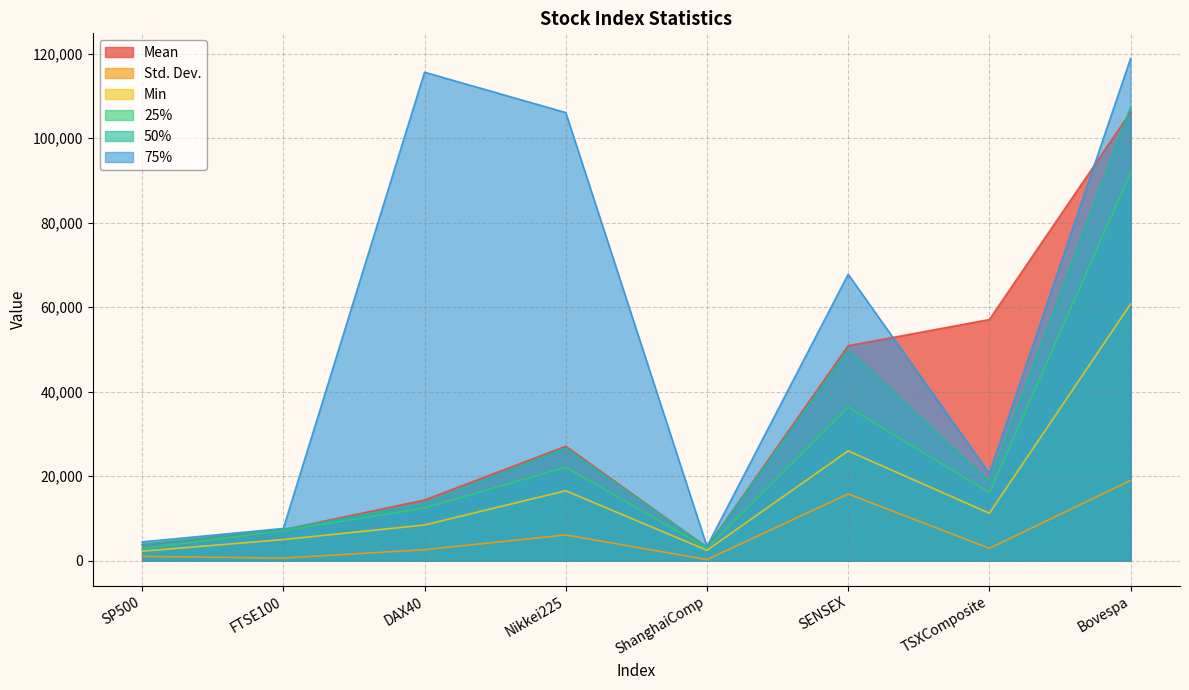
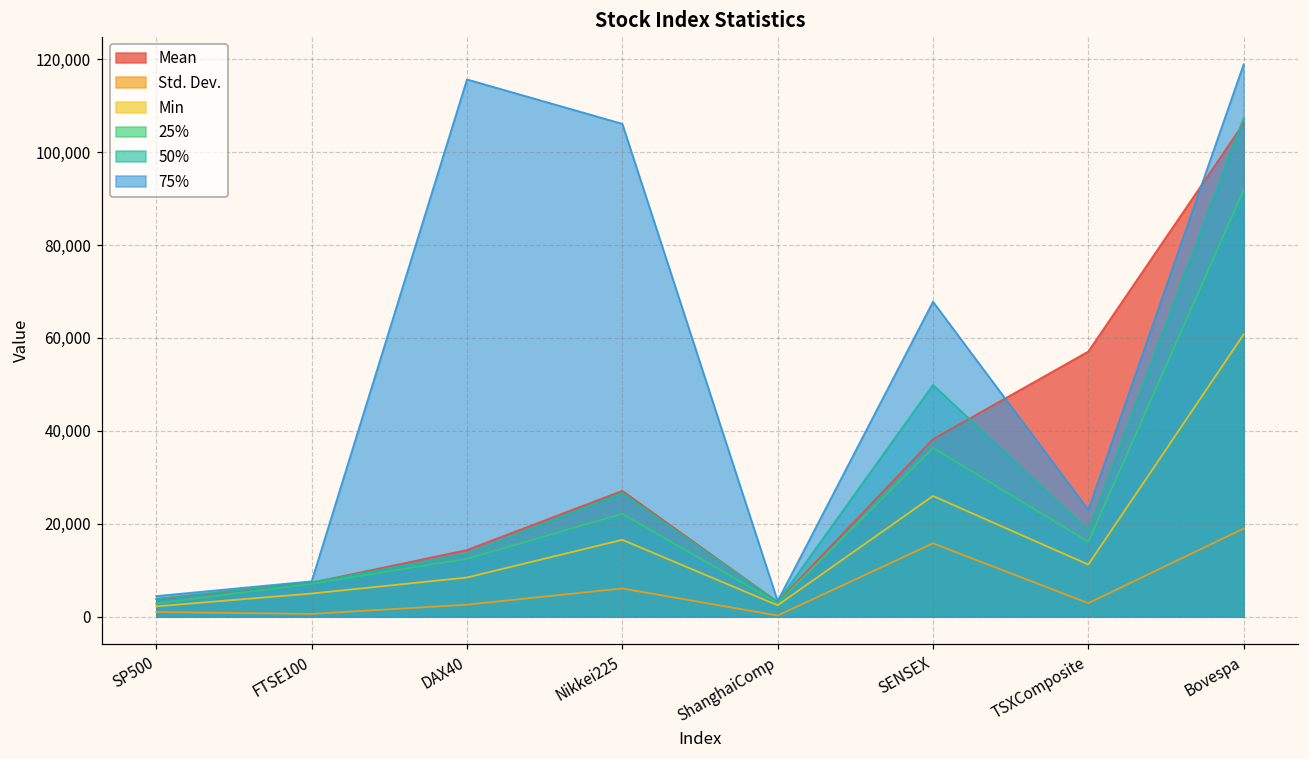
Mean, SENSEX: 51,000 -> 38,000
75%, TSXComposite: 21,000 -> 23,000
